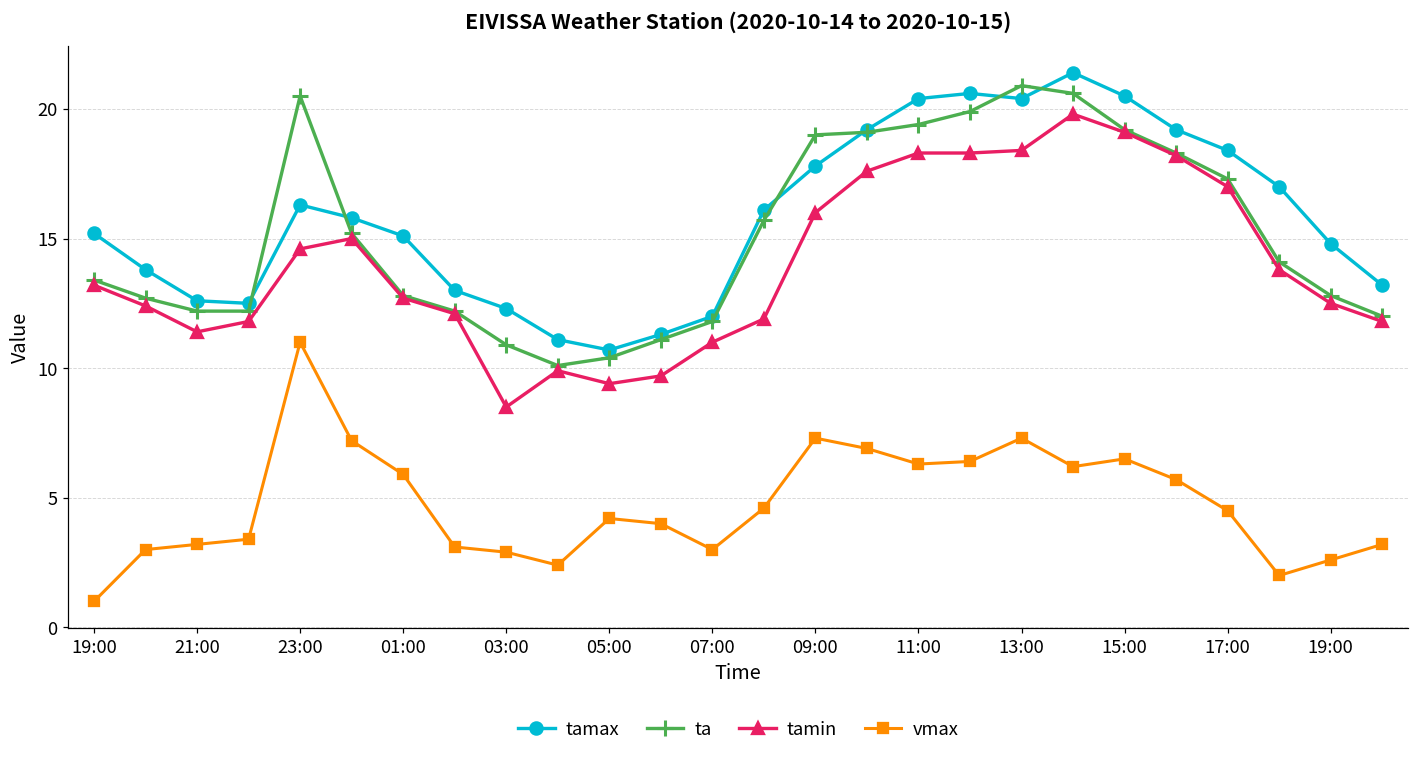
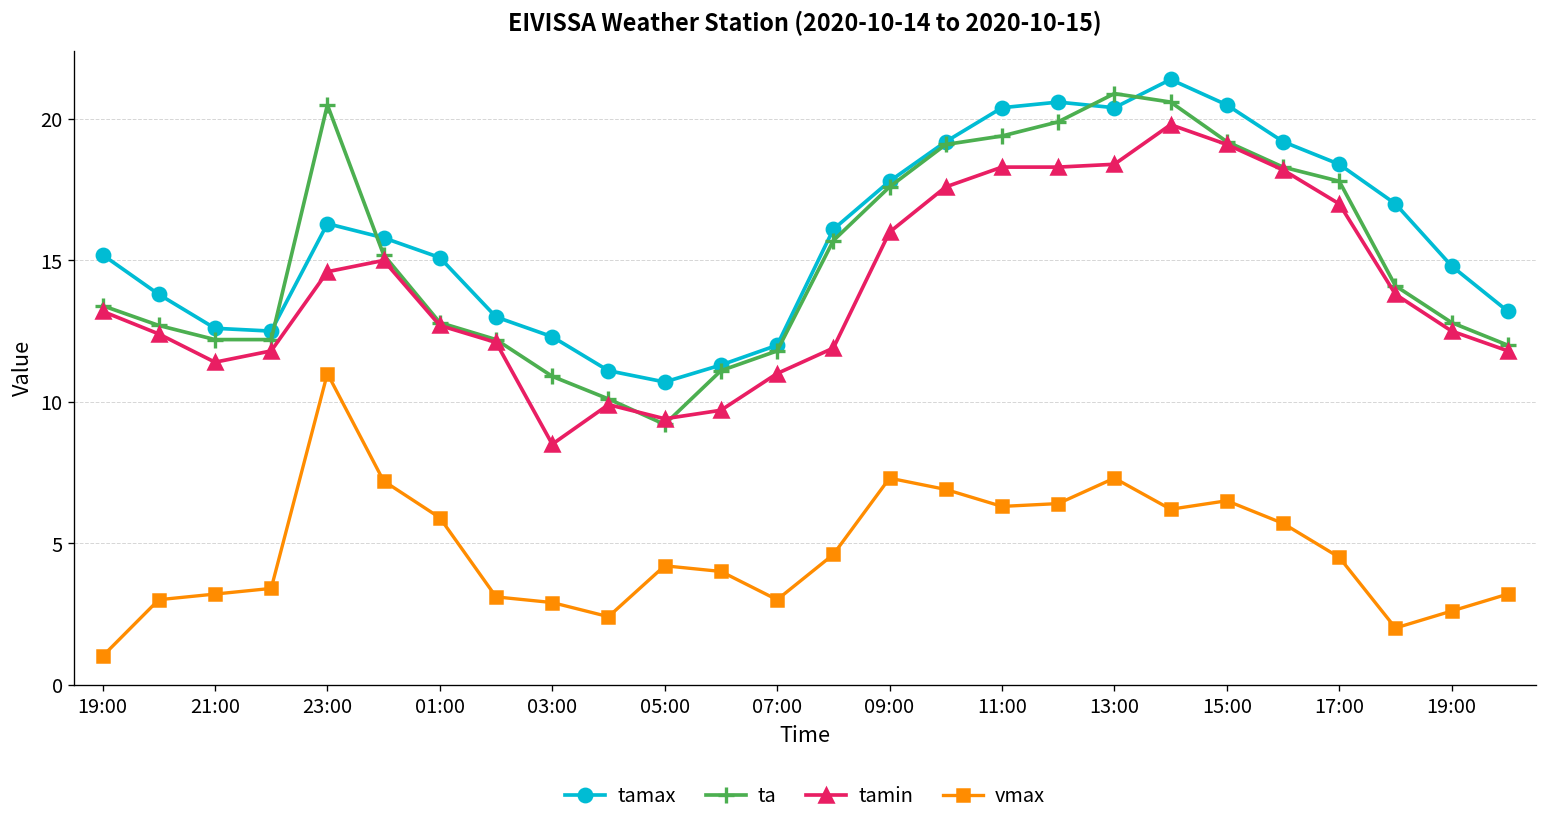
ta, 05:00: 10.4 -> 9.2
ta, 09:00: 19.0 -> 17.6
ta, 17:00: 17.3 -> 17.8
